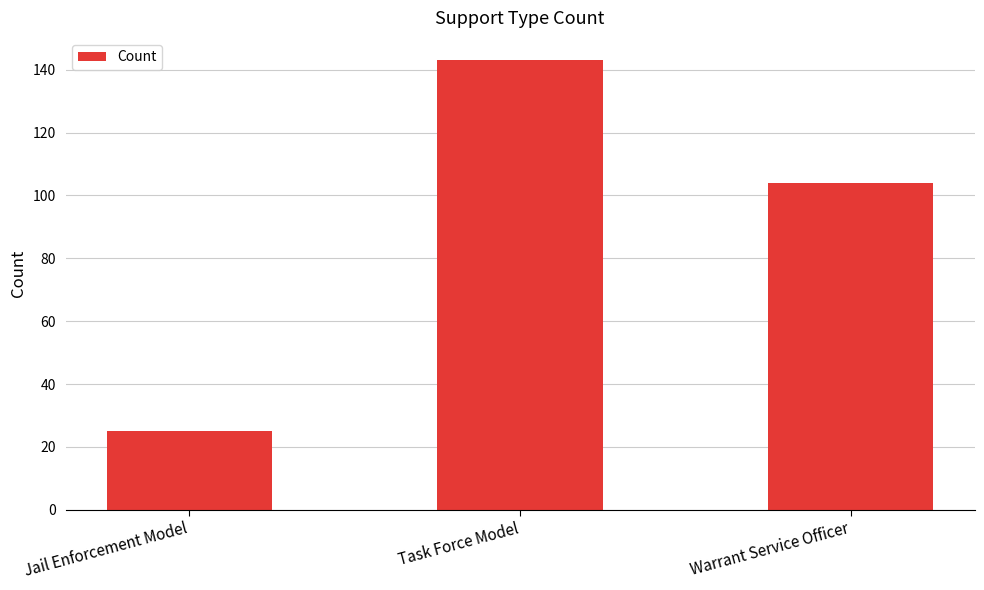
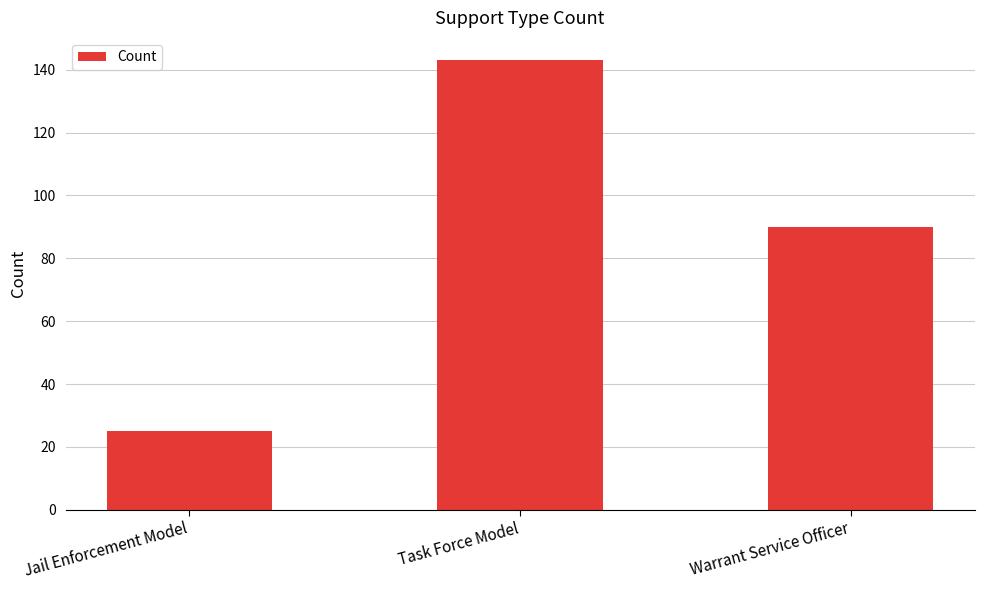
Warrant Service Officer: 104 -> 90
